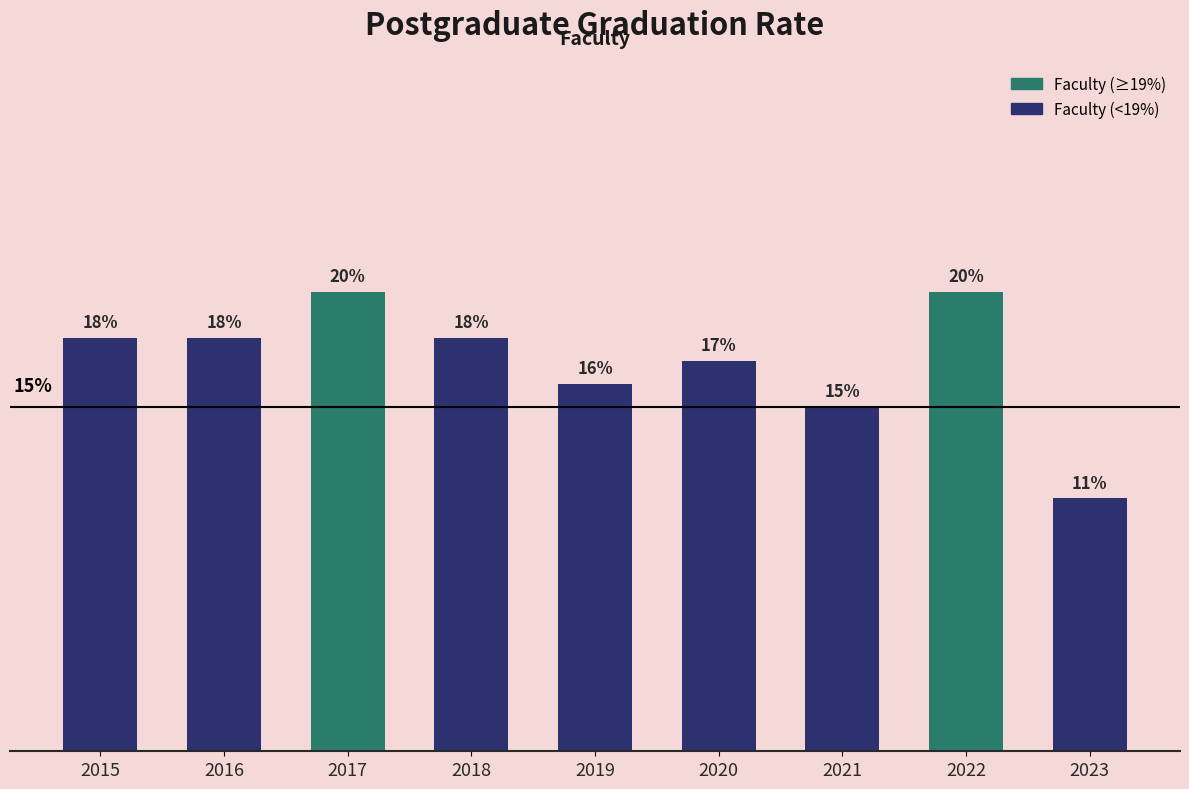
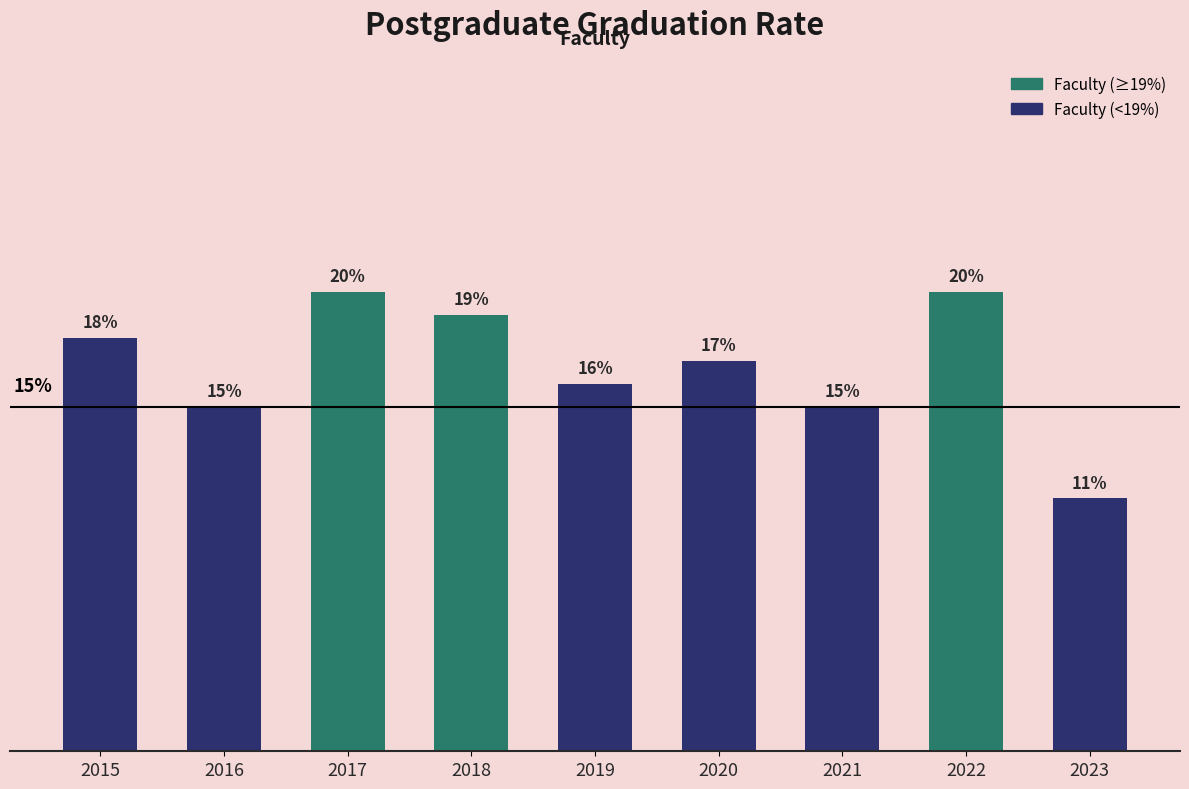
2016: 18% -> 15%
2018: 18% -> 19%
